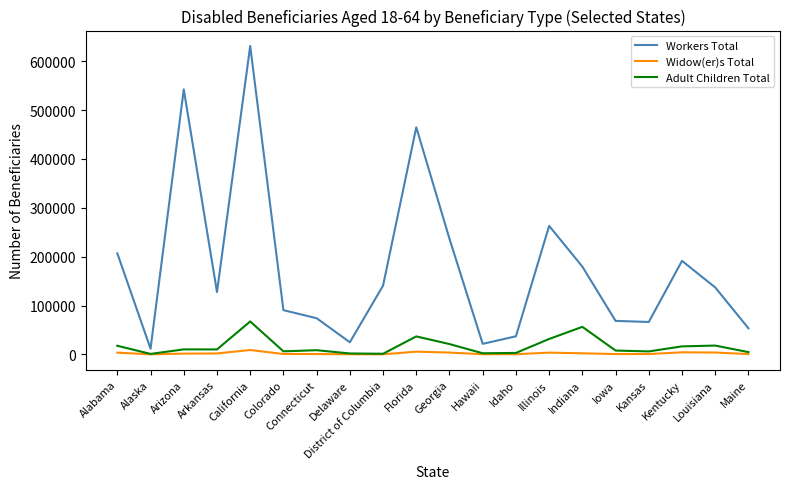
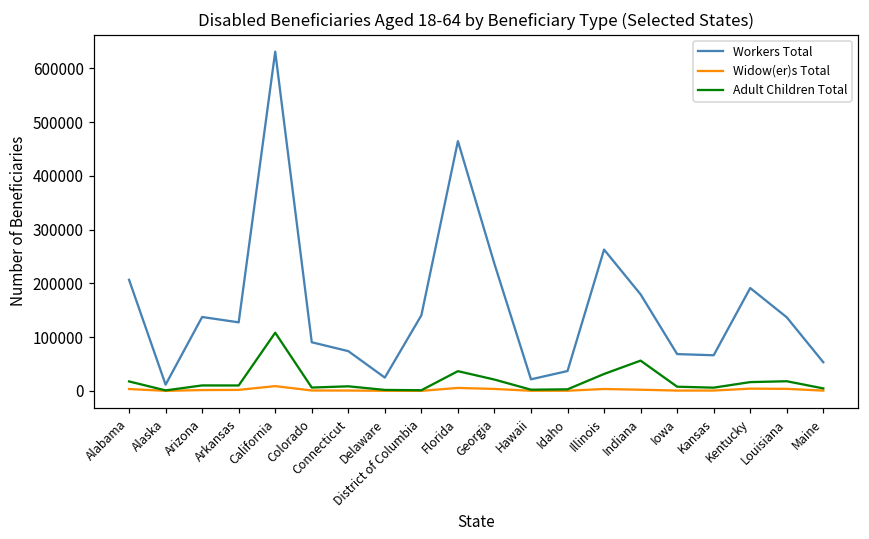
Workers Total, Arizona: 540000 -> 140000
Adult Children Total, California: 70000 -> 110000
